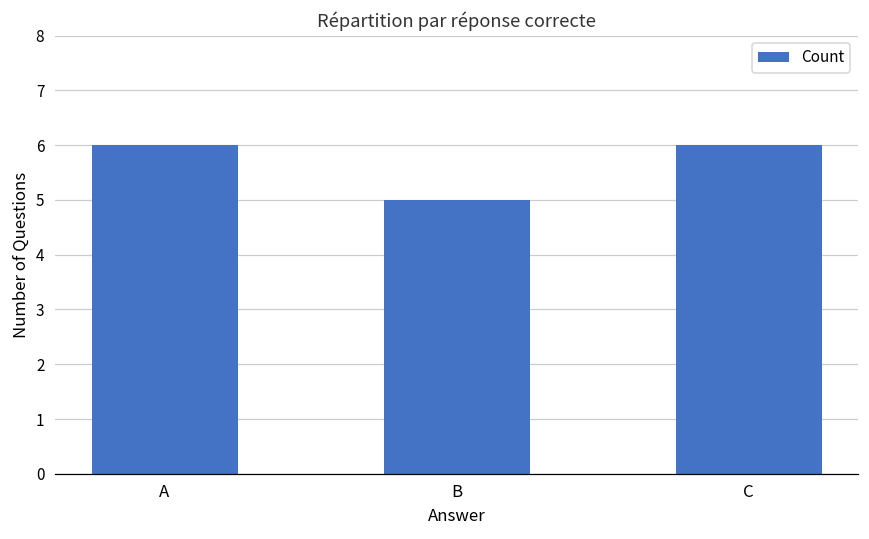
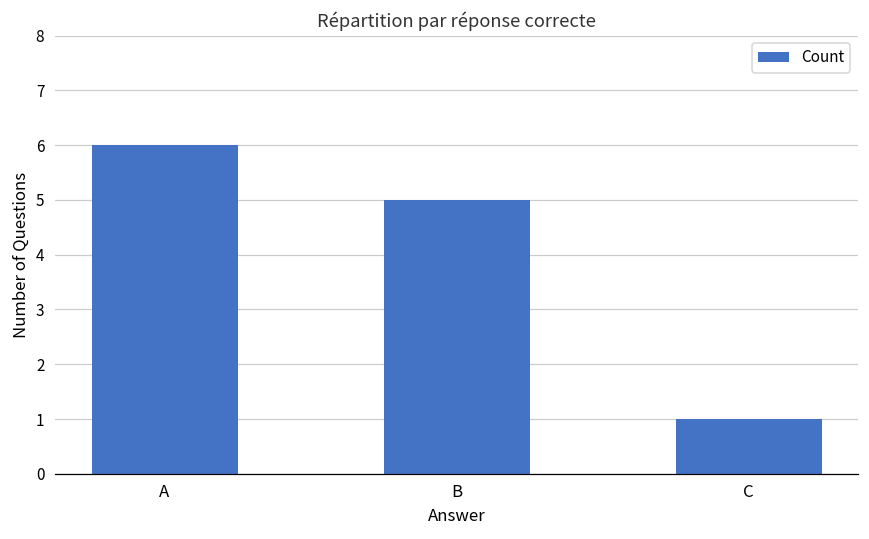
C: 6 -> 1
